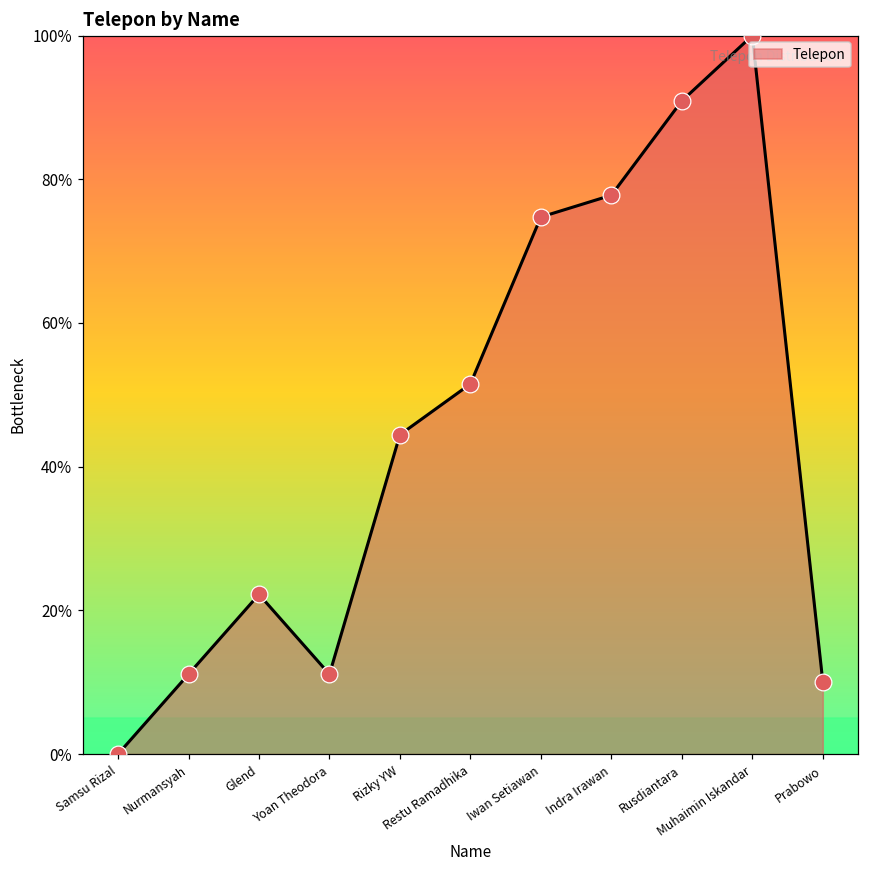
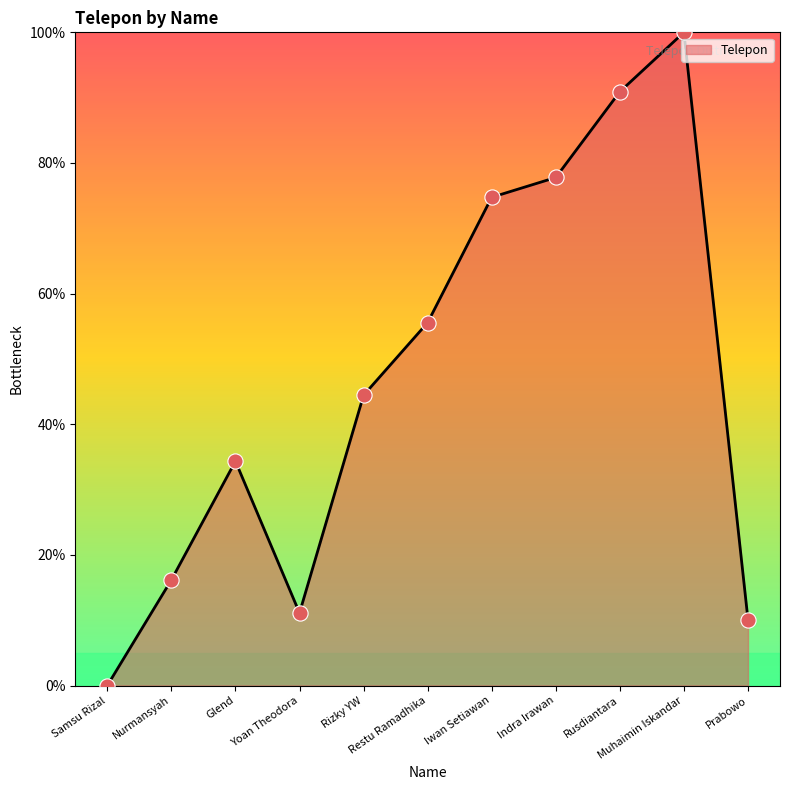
Nurmansyah: 11% -> 16%
Glend: 22% -> 34%
Restu Ramadhika: 52% -> 56%
